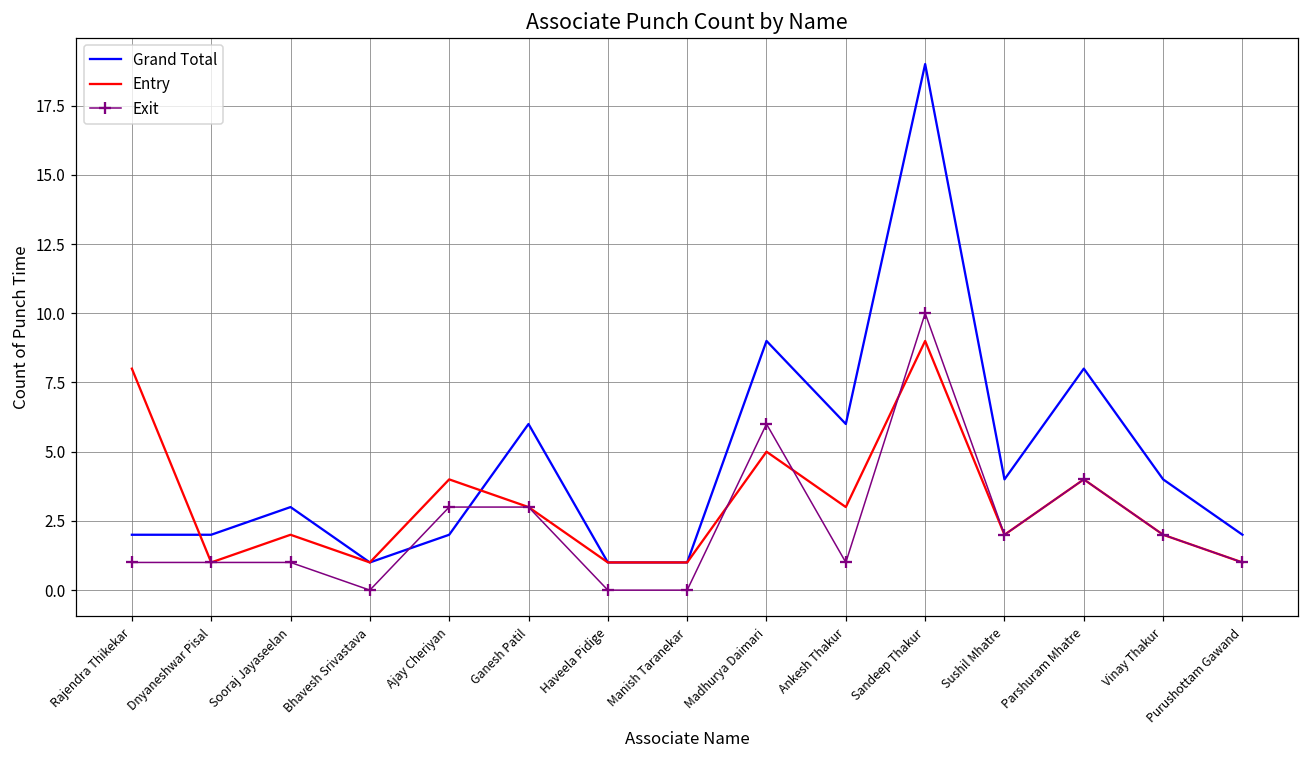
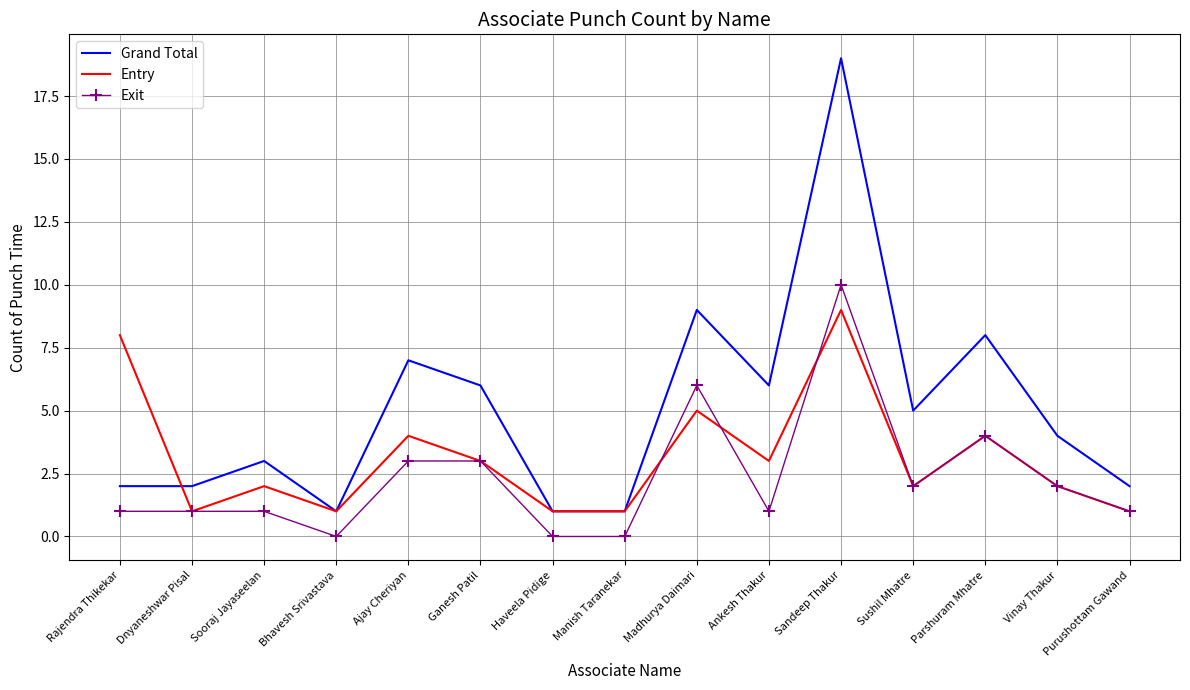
Grand Total, Ajay Cheriyan: 2 -> 7
Grand Total, Sushil Mhatre: 4 -> 5
